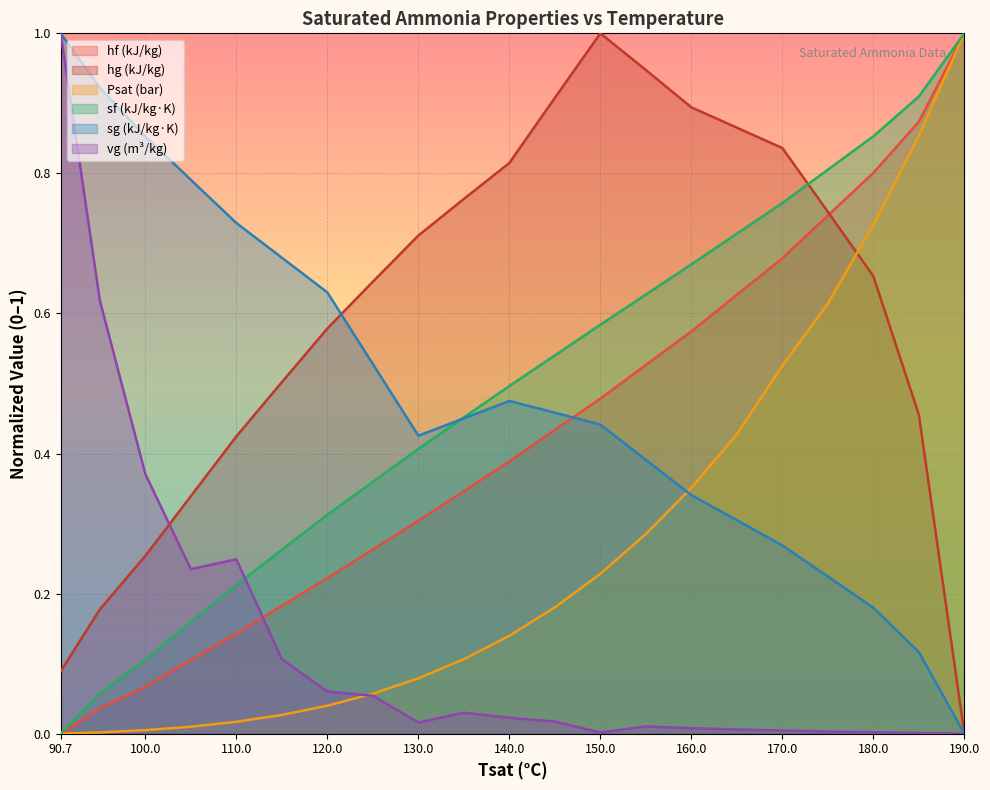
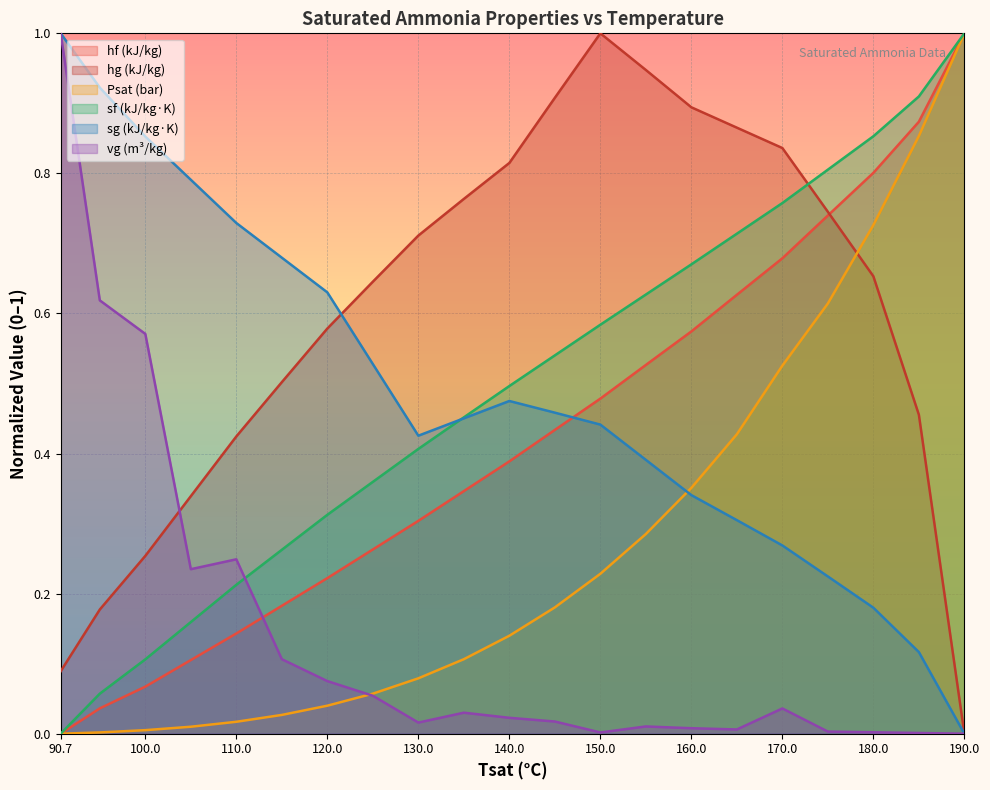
vg (m³/kg), 100.0: 0.37 -> 0.57
vg (m³/kg), 120.0: 0.06 -> 0.08
vg (m³/kg), 170.0: 0.00 -> 0.04
